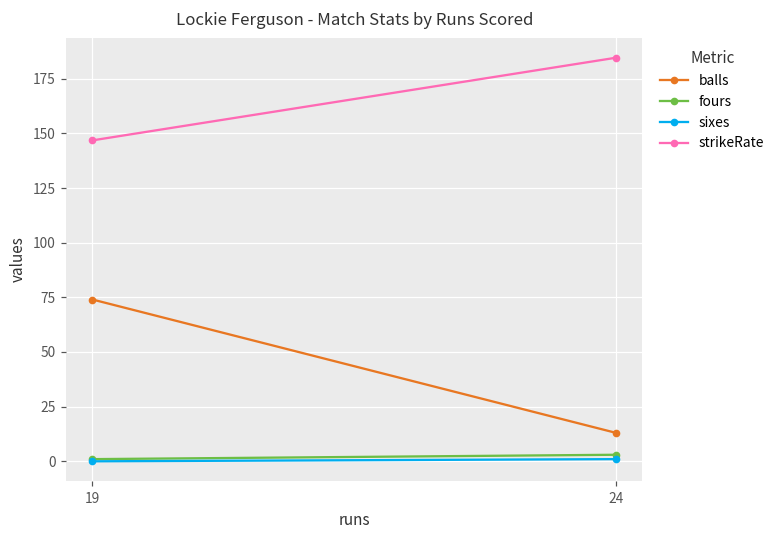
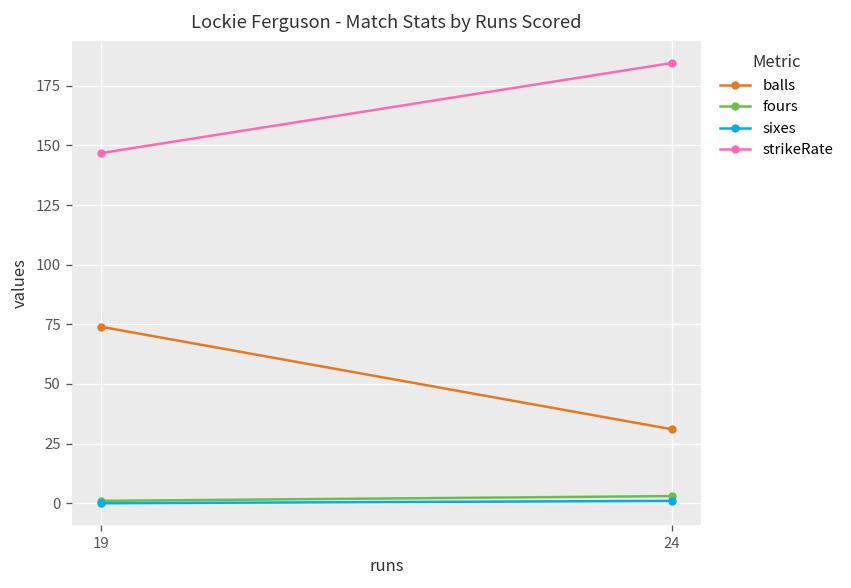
balls, 24: 13 -> 31
